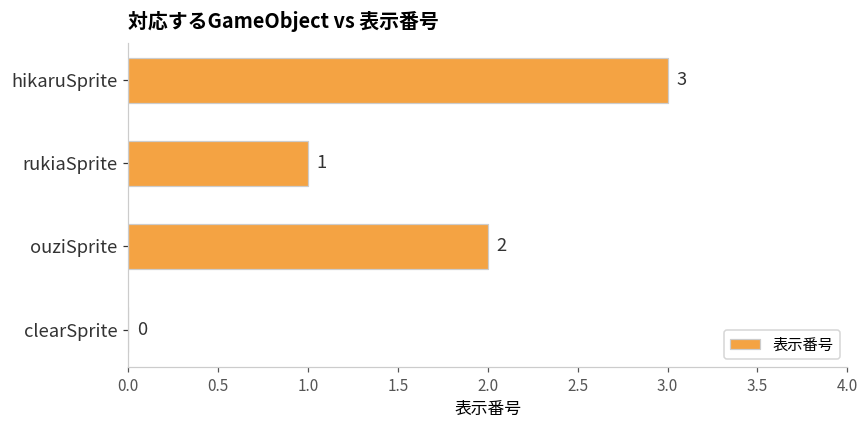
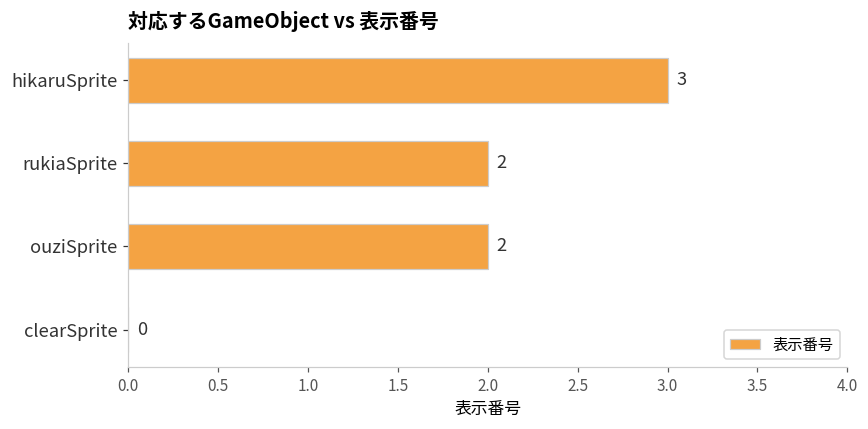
rukiaSprite: 1 -> 2
